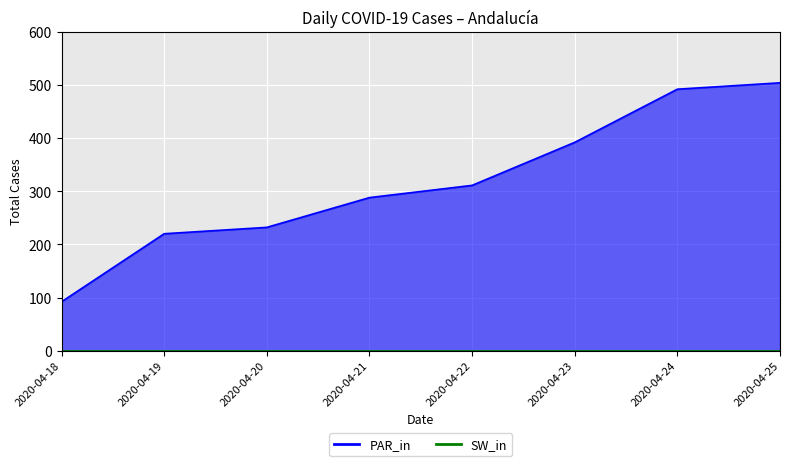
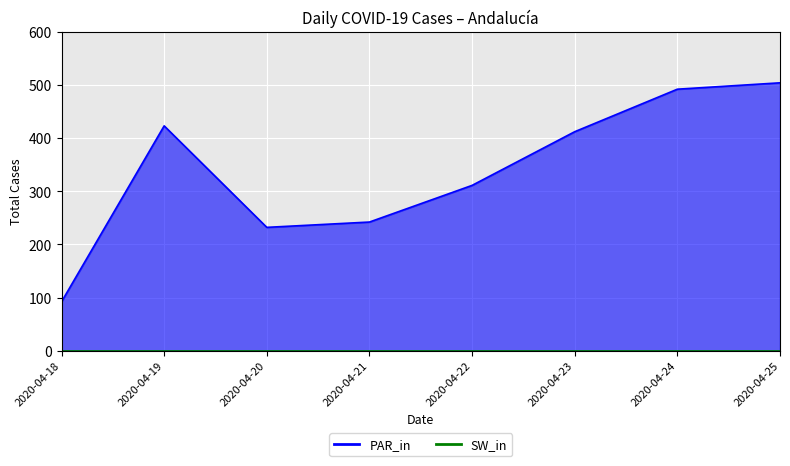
PAR_in, 2020-04-19: 220 -> 420
PAR_in, 2020-04-21: 290 -> 240
PAR_in, 2020-04-23: 390 -> 410
